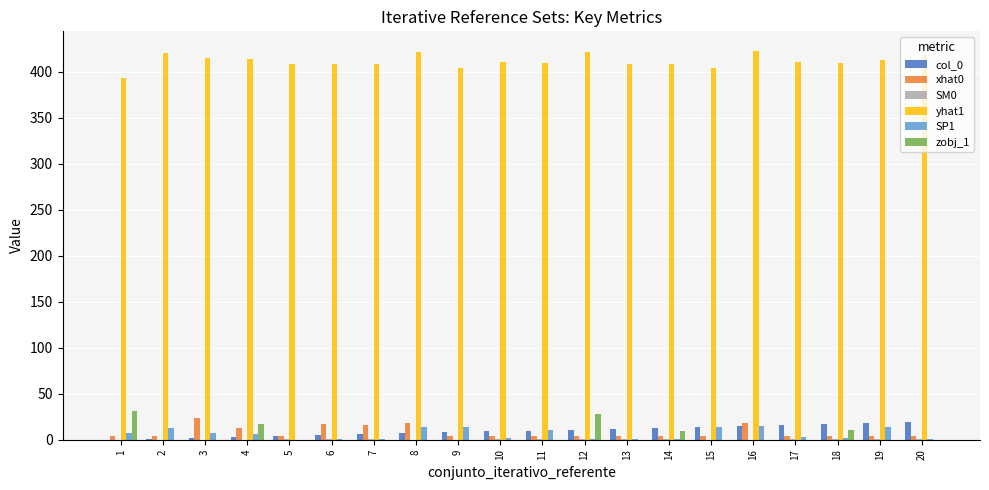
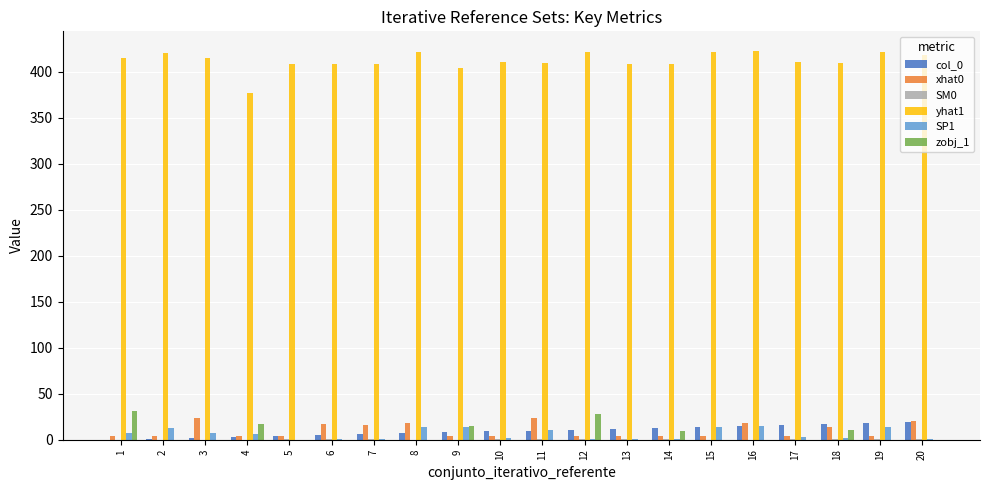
yhat1, 1: 390 -> 410
xhat0, 4: 10 -> 0
yhat1, 4: 410 -> 380
zobj_1, 9: 0 -> 20
xhat0, 11: 0 -> 20
yhat1, 15: 400 -> 420
xhat0, 18: 0 -> 10
yhat1, 19: 410 -> 420
xhat0, 20: 0 -> 20
